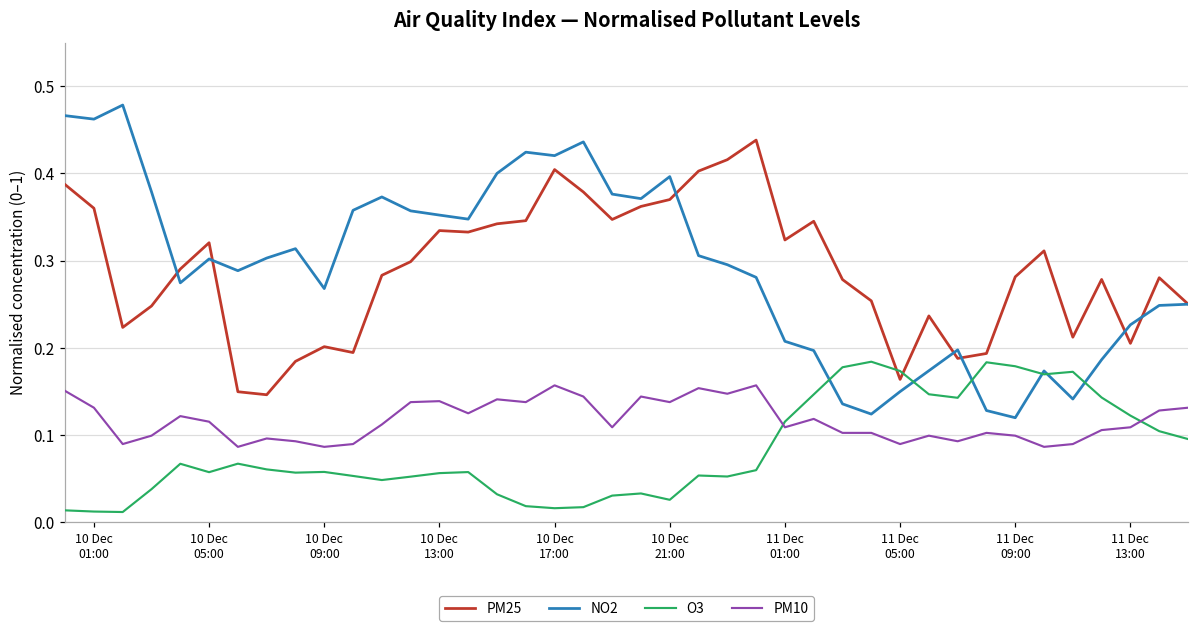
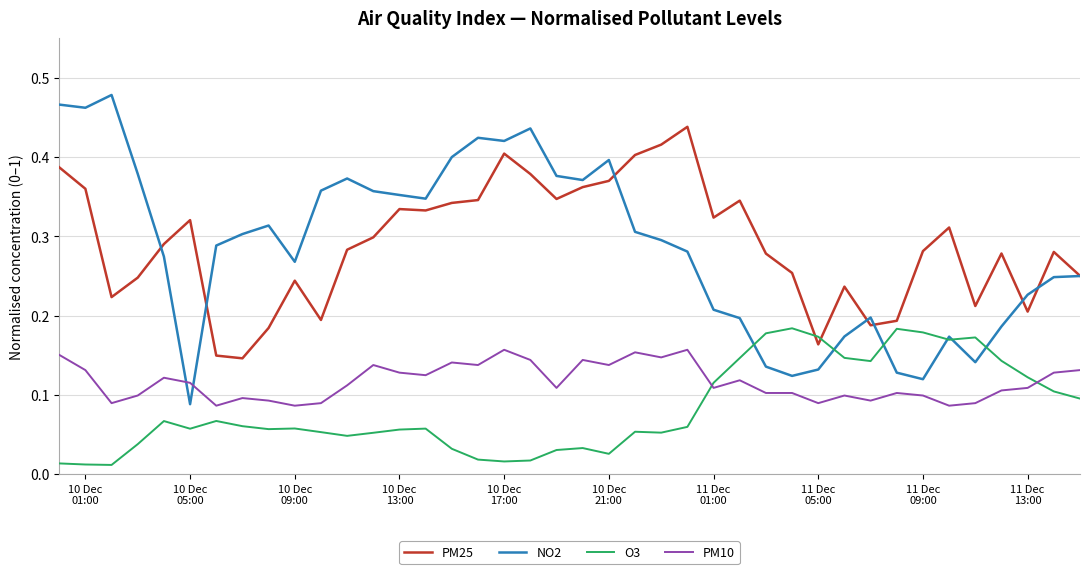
NO2, 10 Dec 05:00: 0.30 -> 0.09
PM25, 10 Dec 09:00: 0.20 -> 0.24
PM10, 10 Dec 13:00: 0.14 -> 0.13
NO2, 11 Dec 05:00: 0.15 -> 0.13
